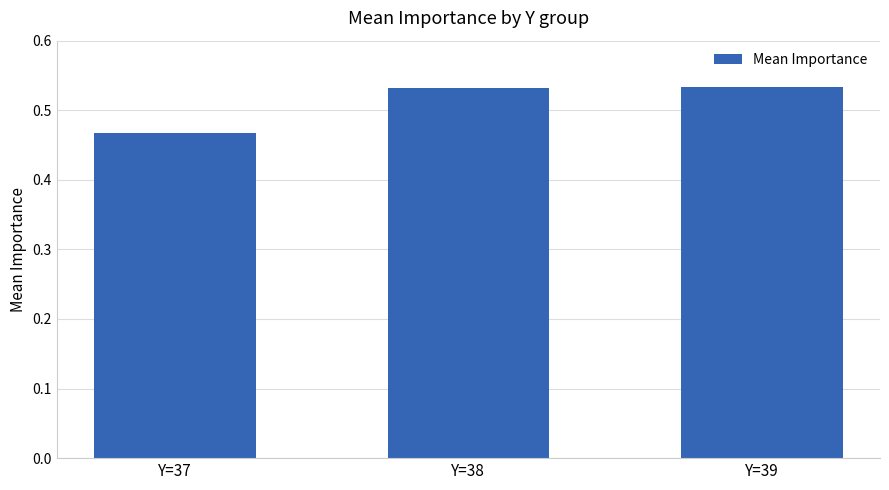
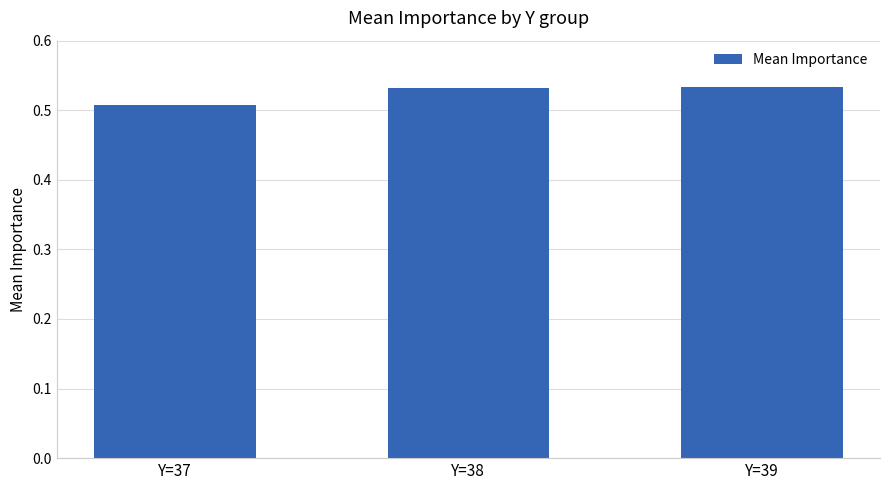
Y=37: 0.47 -> 0.51
